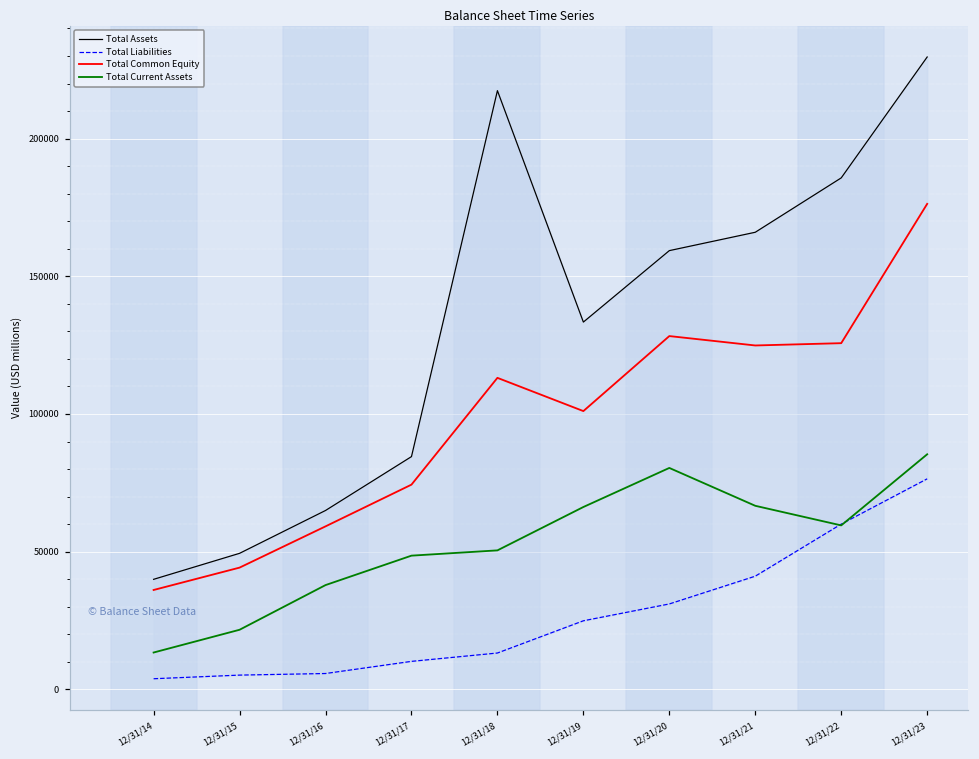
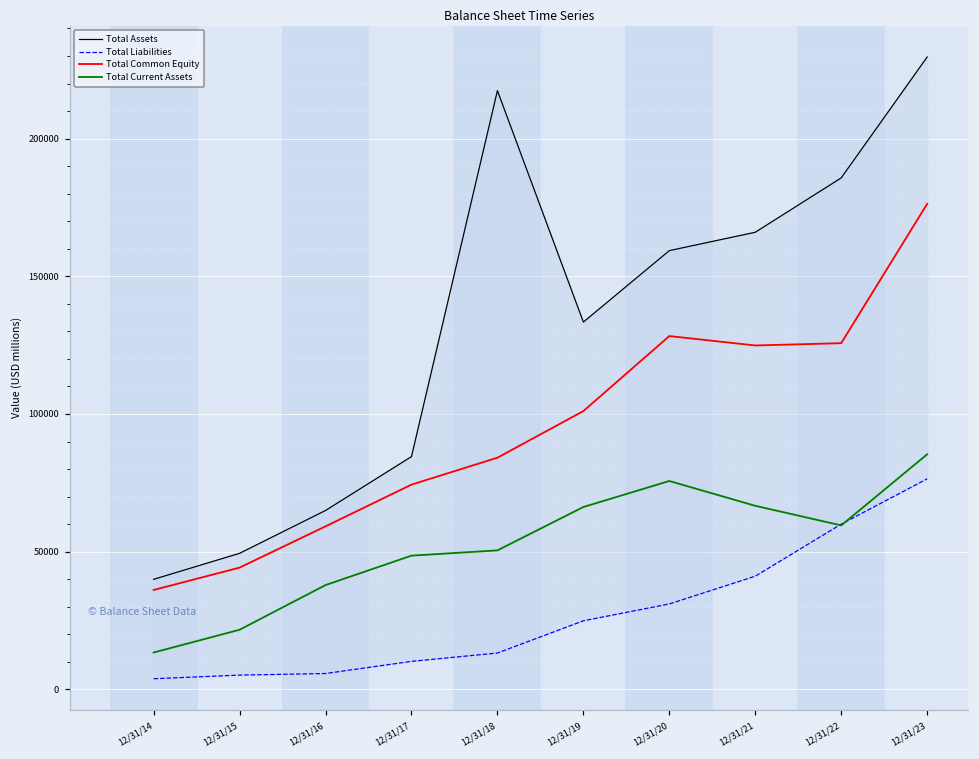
Total Common Equity, 12/31/18: 113000 -> 84000
Total Current Assets, 12/31/20: 80000 -> 76000
